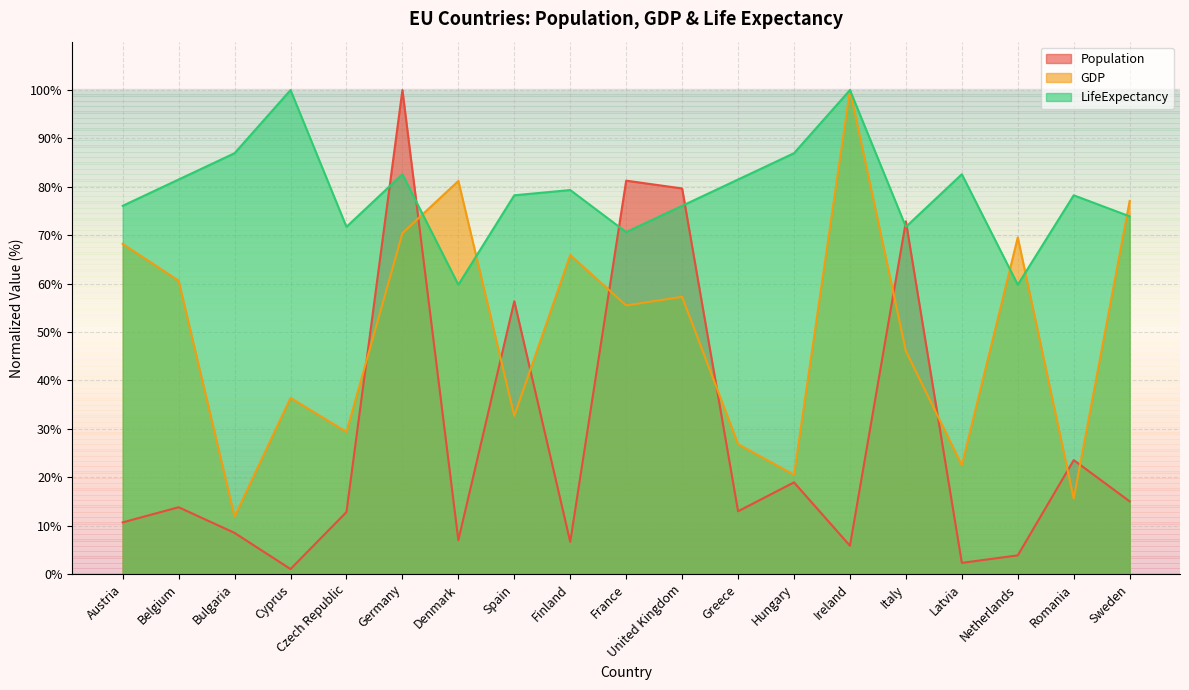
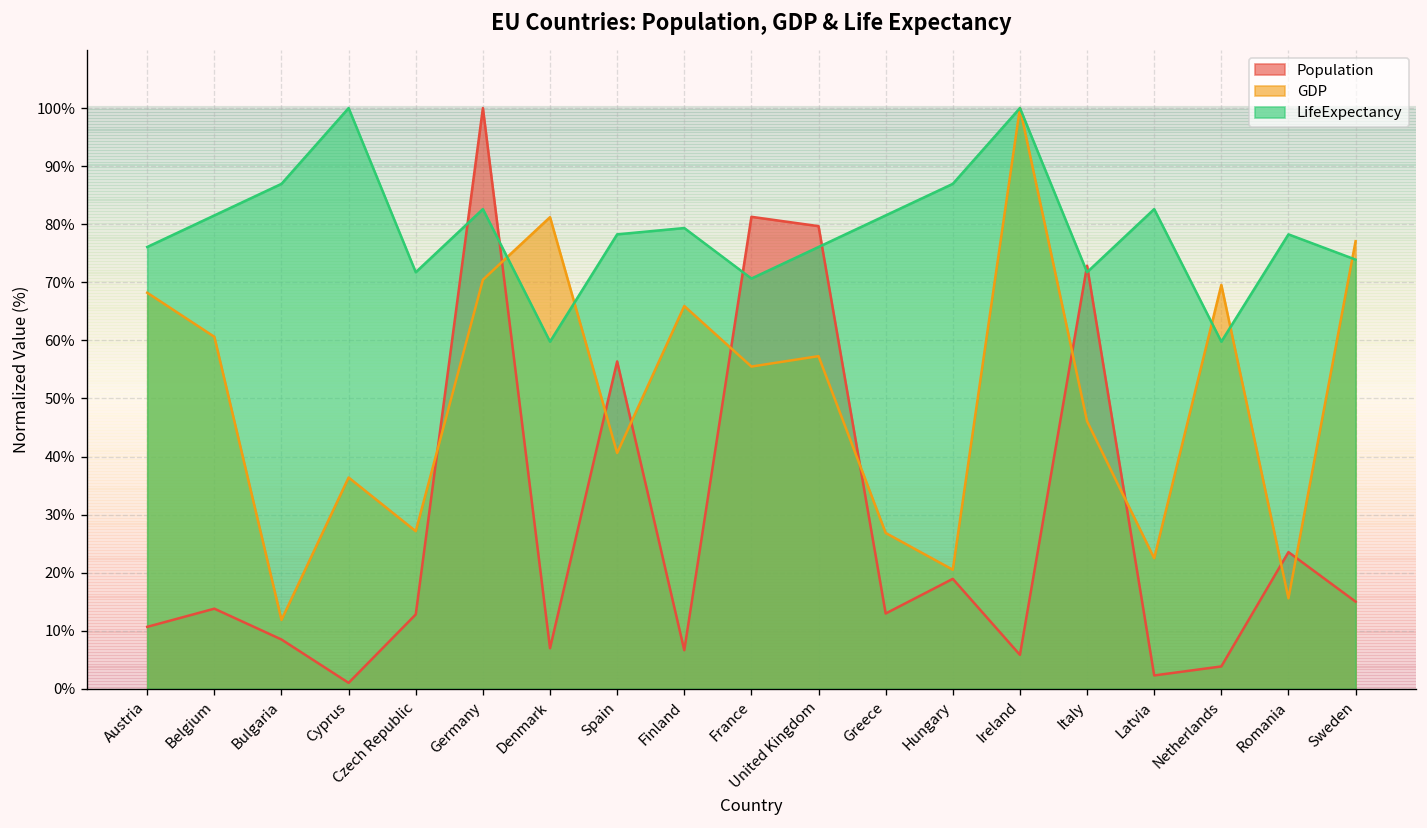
GDP, Czech Republic: 29% -> 27%
GDP, Spain: 33% -> 41%
